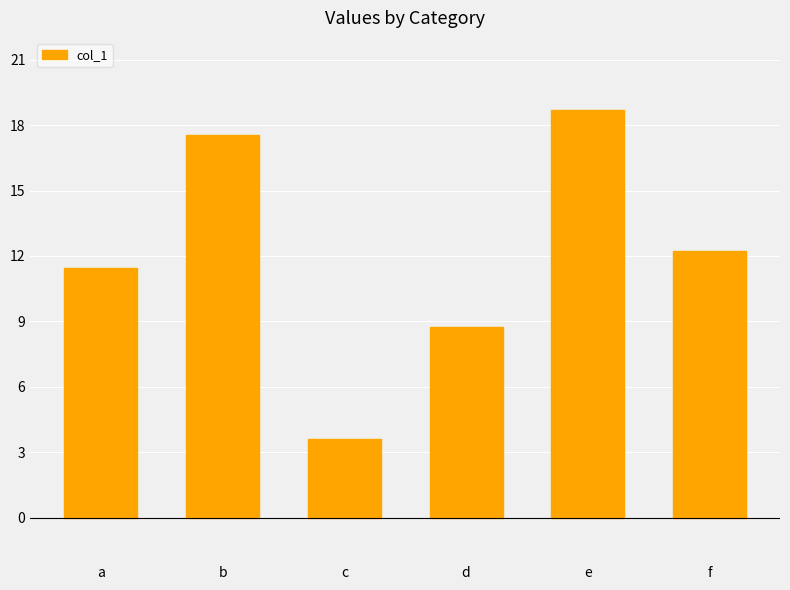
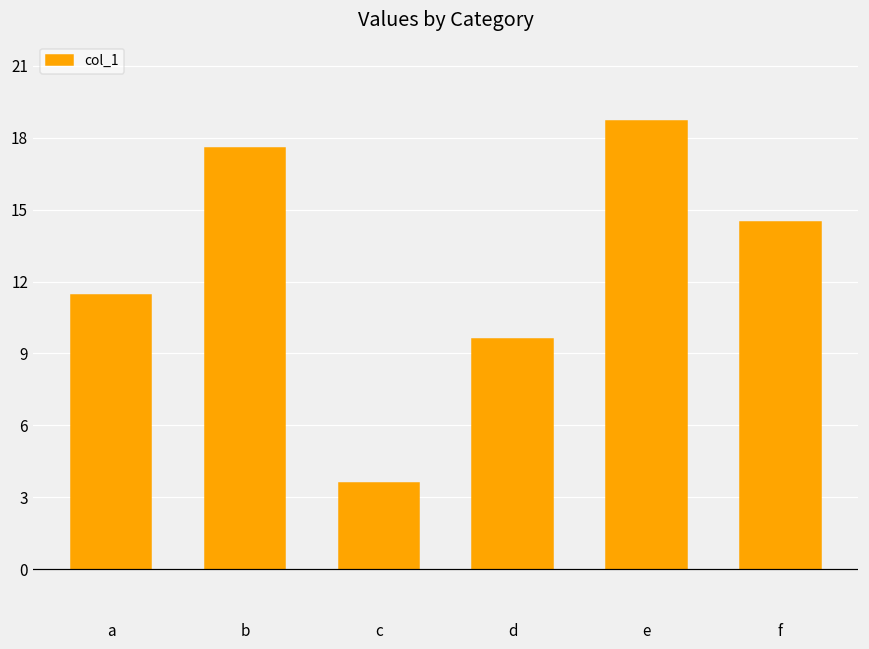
d: 8.7 -> 9.6
f: 12.2 -> 14.5
